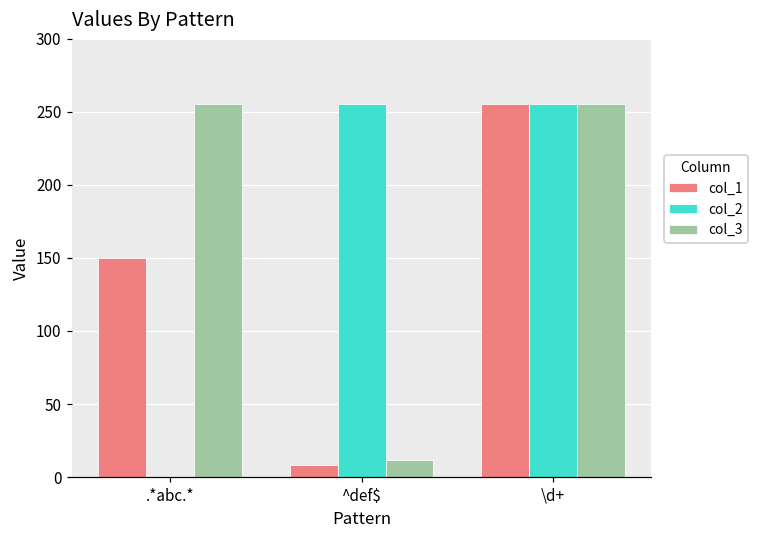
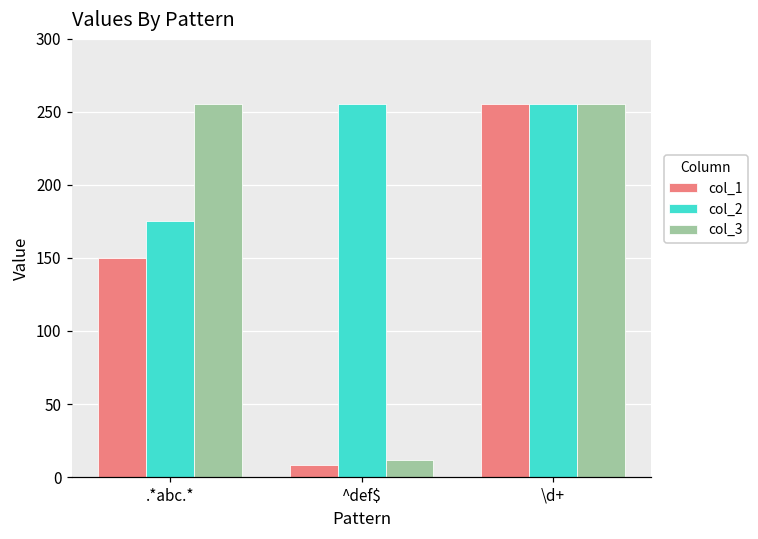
col_2, .*abc.*: 0 -> 175
